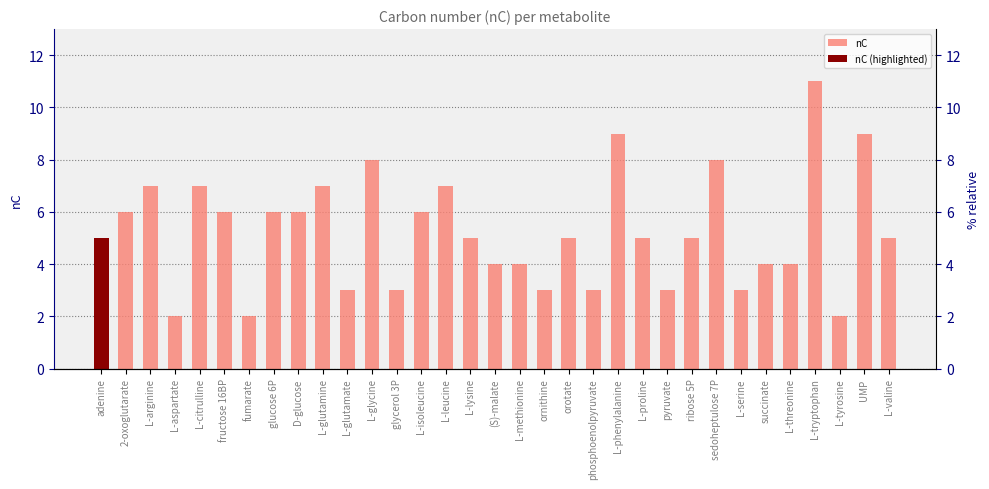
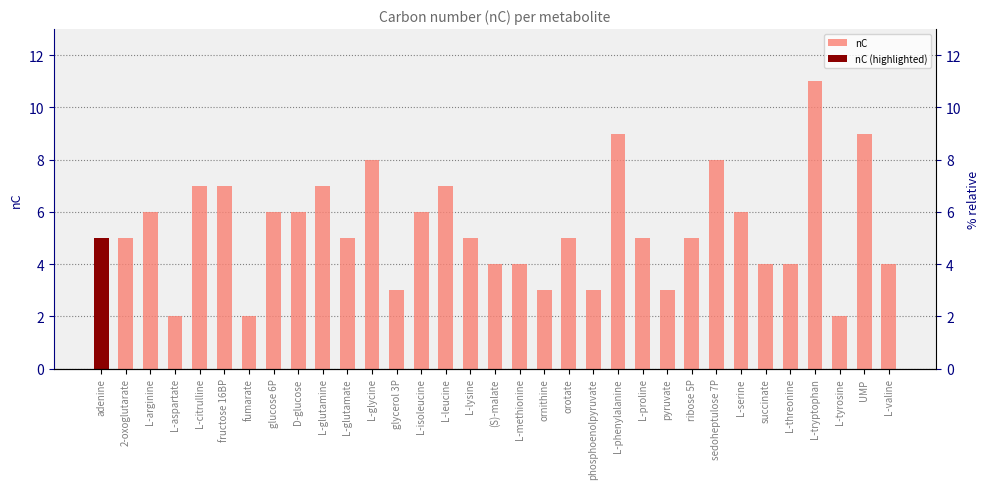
nC, 2-oxoglutarate: 6 -> 5
nC, L-arginine: 7 -> 6
nC, fructose 16BP: 6 -> 7
nC, L-glutamate: 3 -> 5
nC, L-serine: 3 -> 6
nC, L-valine: 5 -> 4
